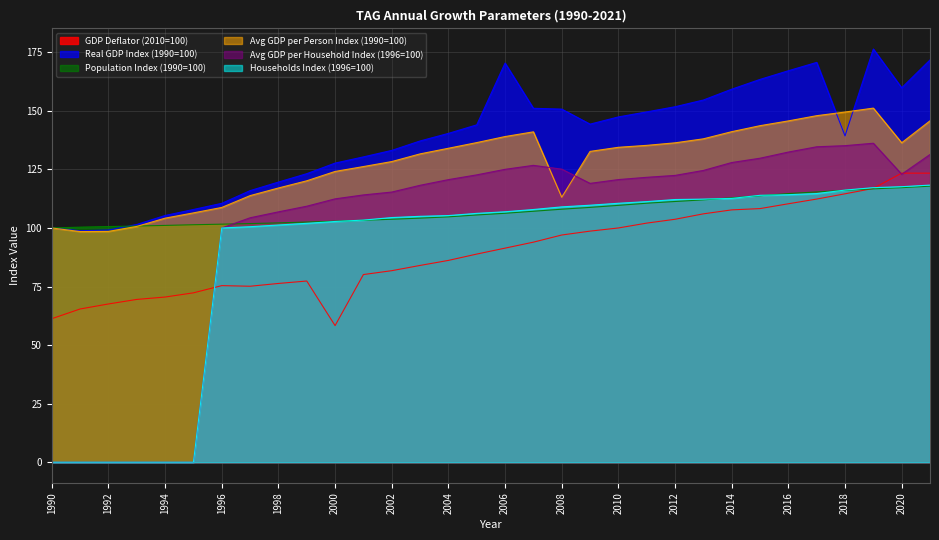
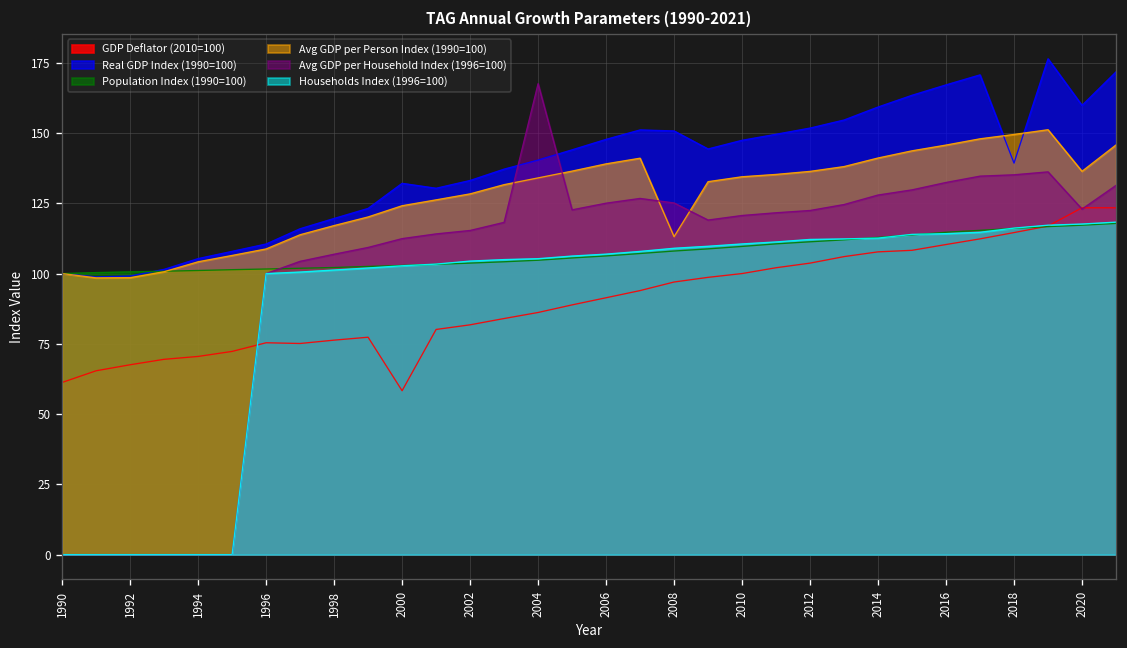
Real GDP Index (1990=100), 2000: 128 -> 132
Avg GDP per Household Index (1996=100), 2004: 121 -> 168
Real GDP Index (1990=100), 2006: 170 -> 148
